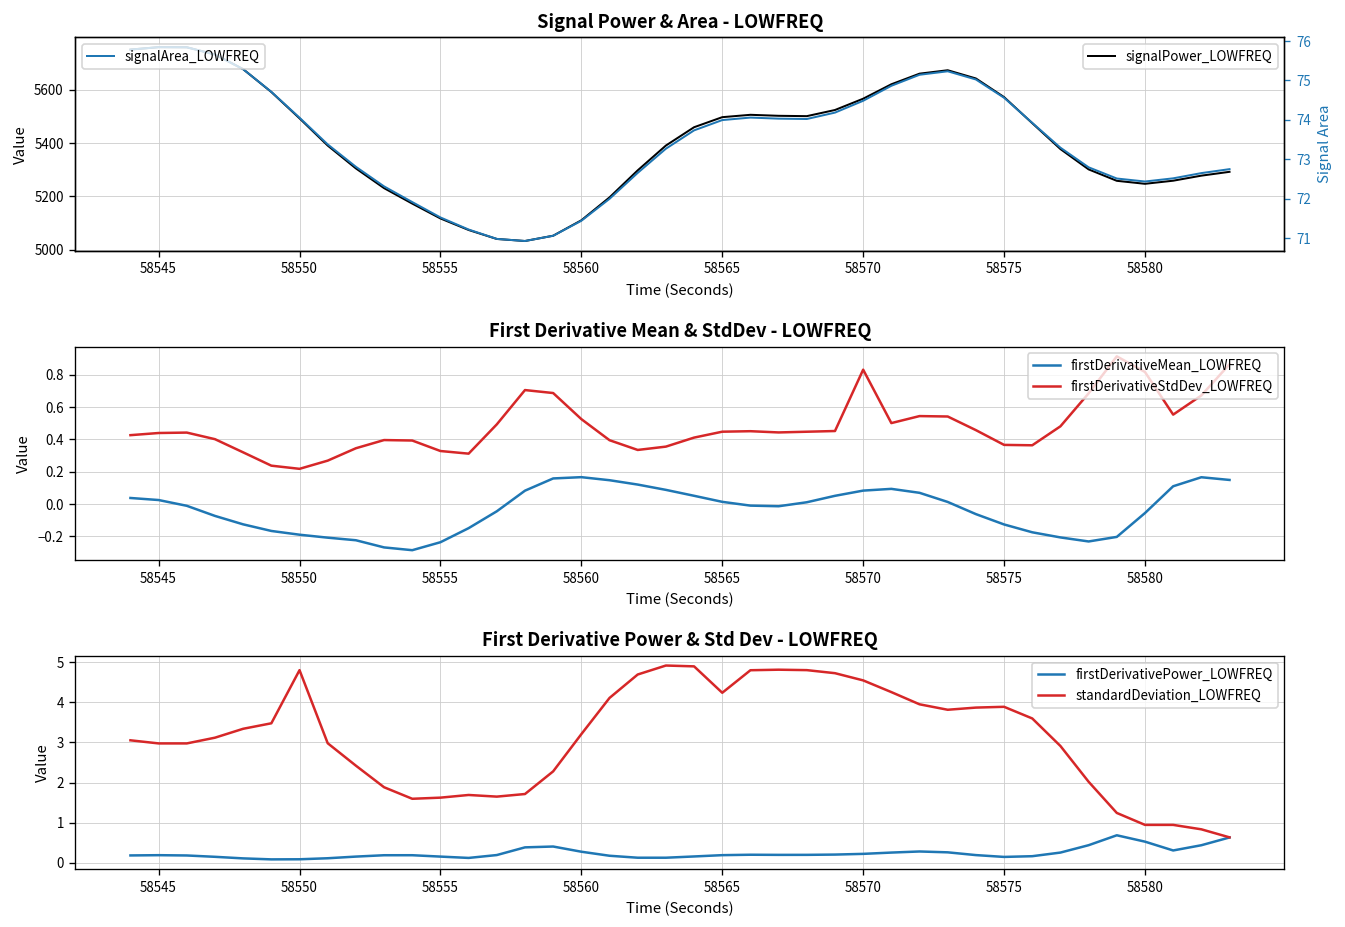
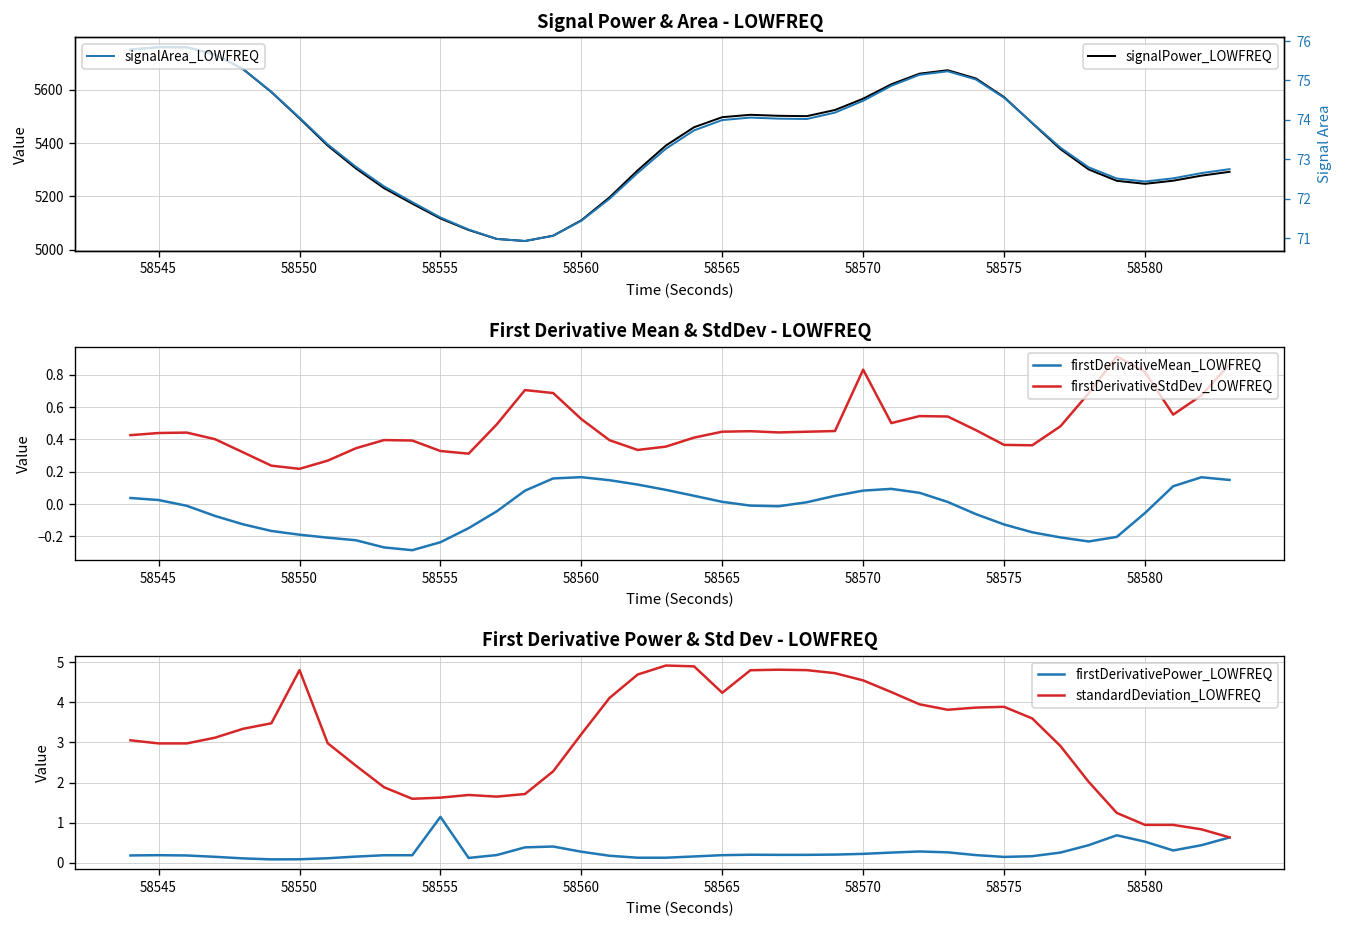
First Derivative Power & Std Dev - LOWFREQ, firstDerivativePower_LOWFREQ, 58555: 0.2 -> 1.1
